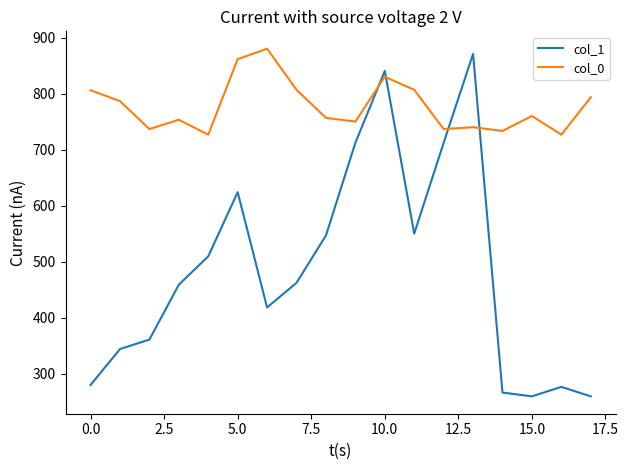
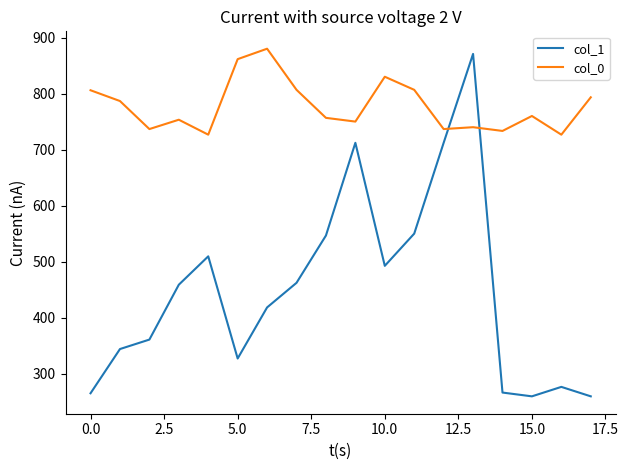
col_1, 0.0: 280 -> 270
col_1, 5.0: 620 -> 330
col_1, 10.0: 840 -> 490
